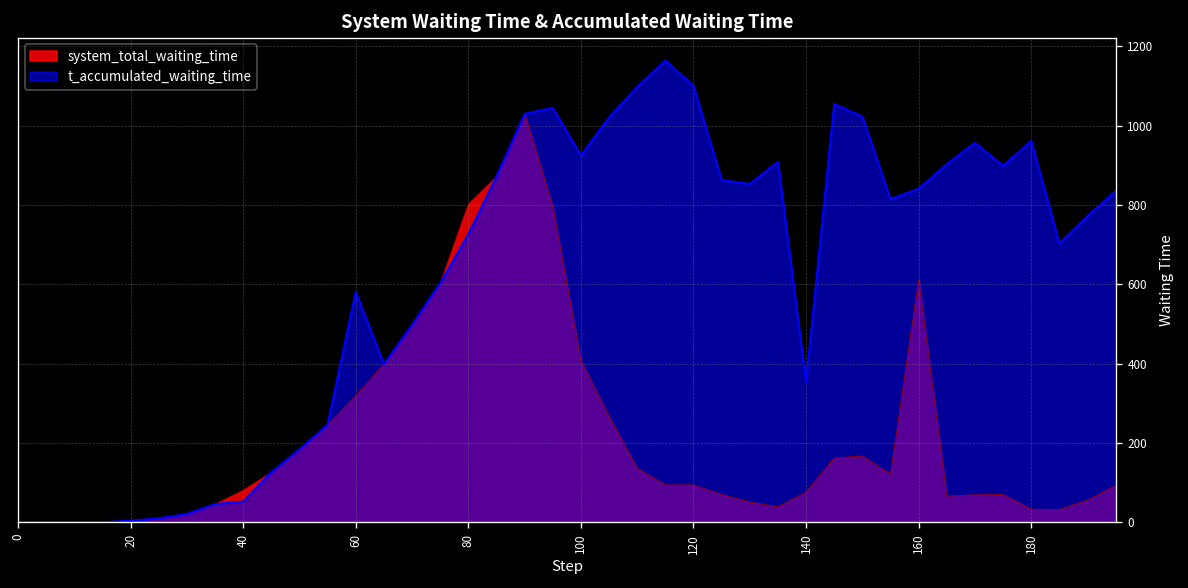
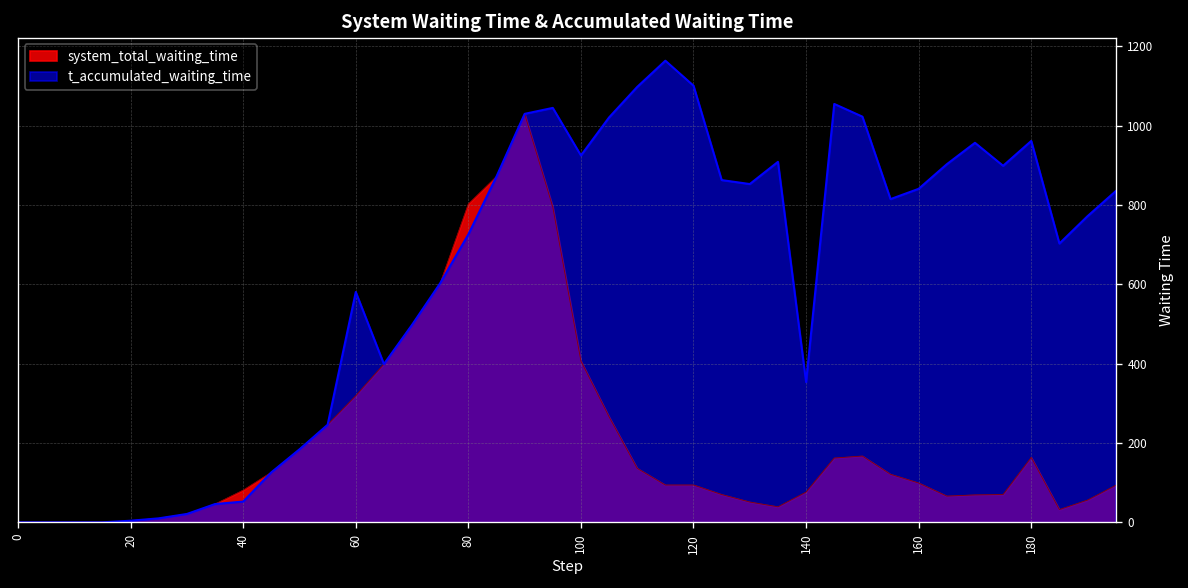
system_total_waiting_time, 160: 610 -> 100
system_total_waiting_time, 180: 30 -> 160
